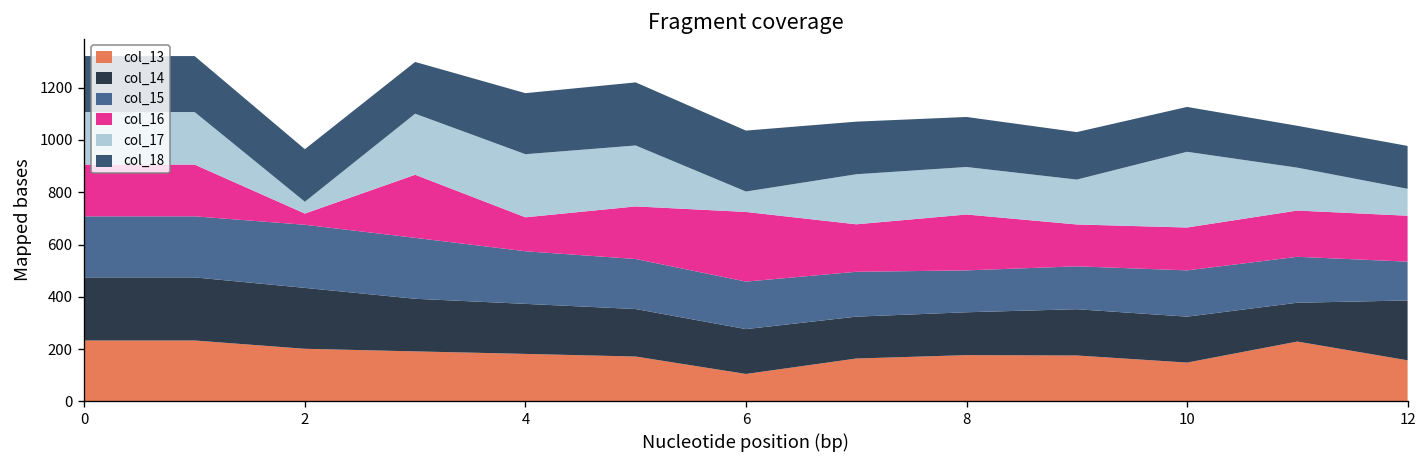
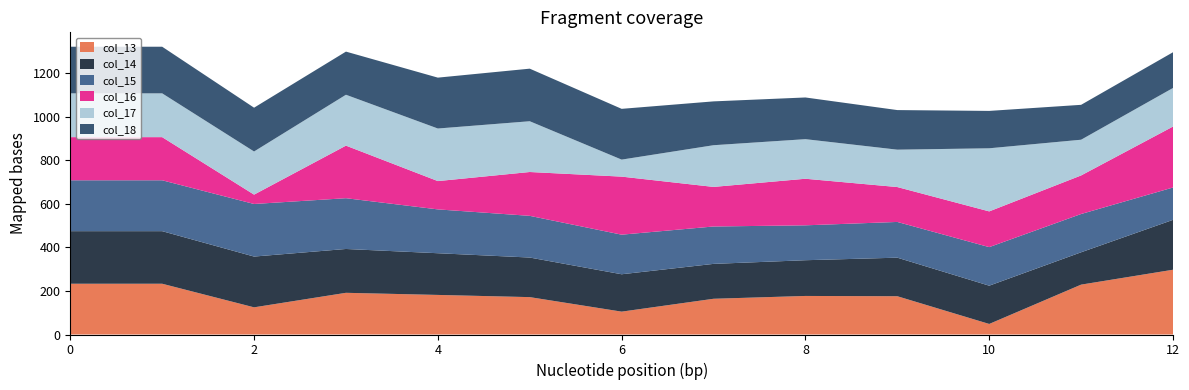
col_13, 2: 200 -> 120
col_17, 2: 50 -> 200
col_13, 10: 150 -> 50
col_13, 12: 160 -> 300
col_16, 12: 180 -> 280
col_17, 12: 100 -> 180
